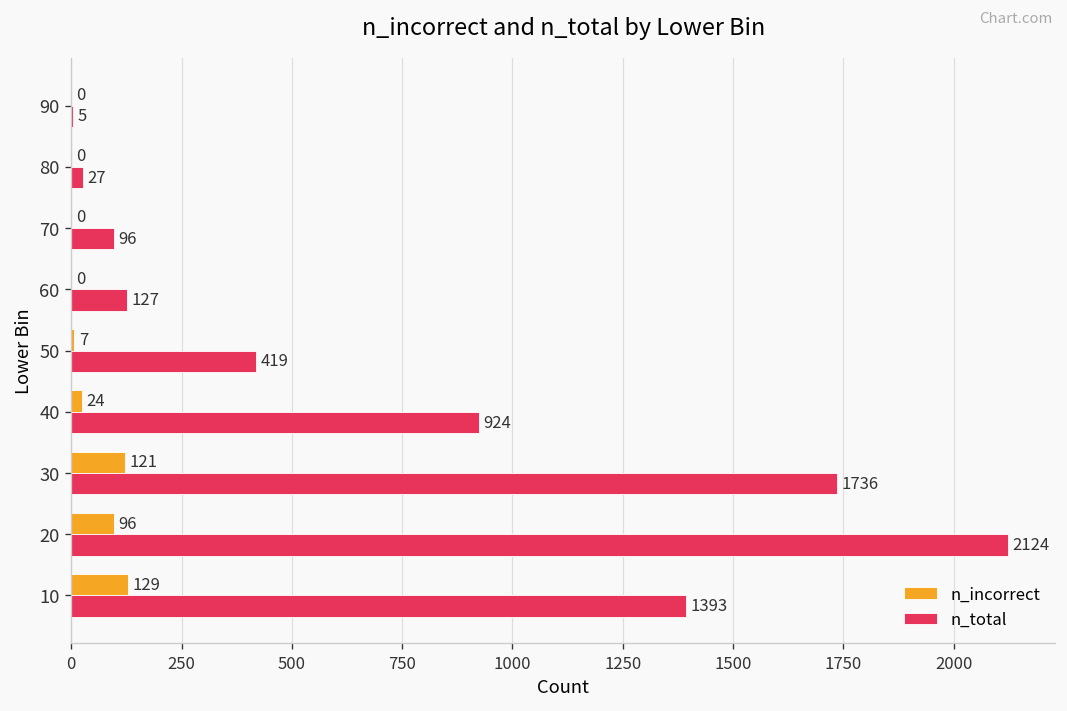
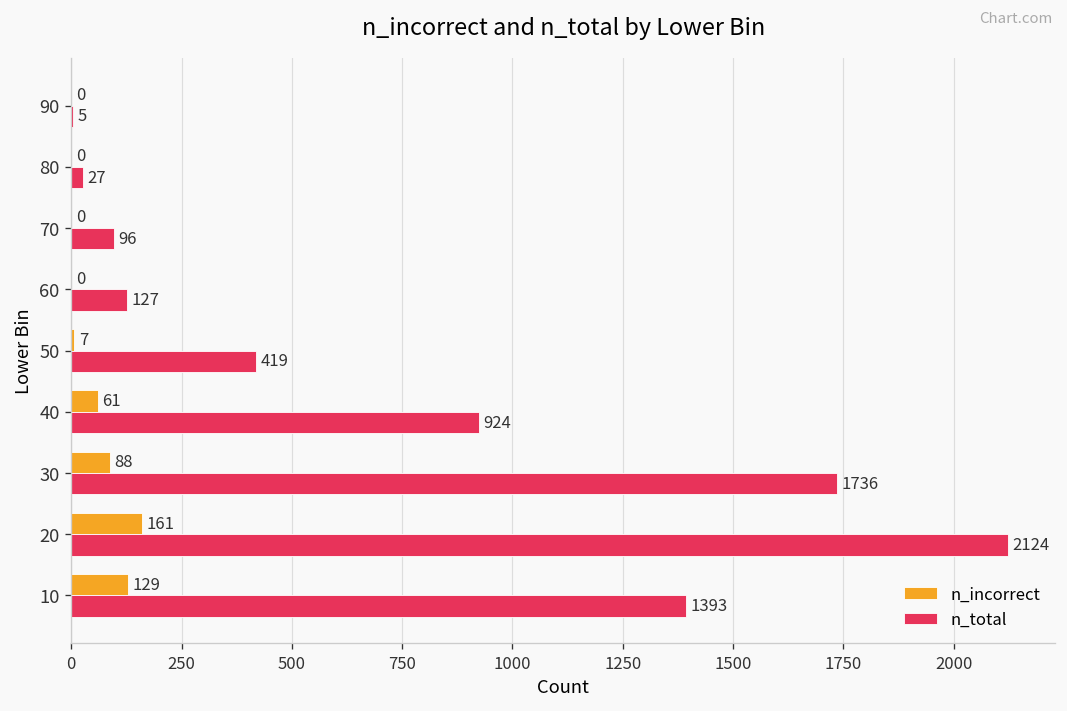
n_incorrect, 40: 24 -> 61
n_incorrect, 30: 121 -> 88
n_incorrect, 20: 96 -> 161
